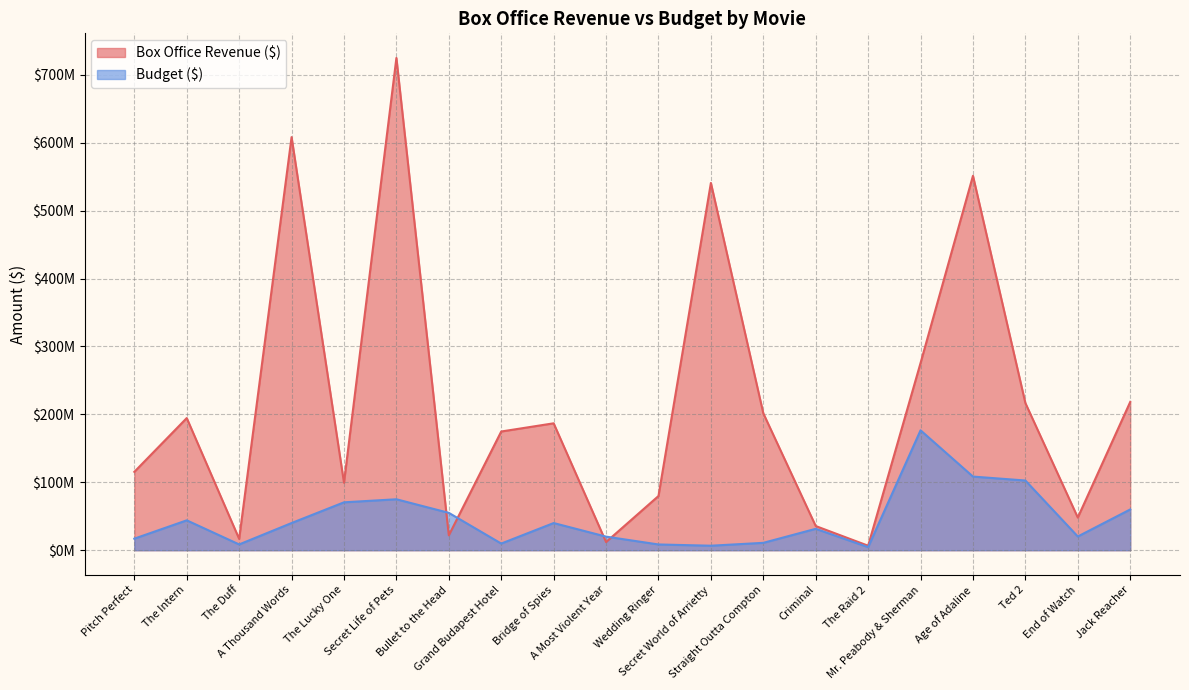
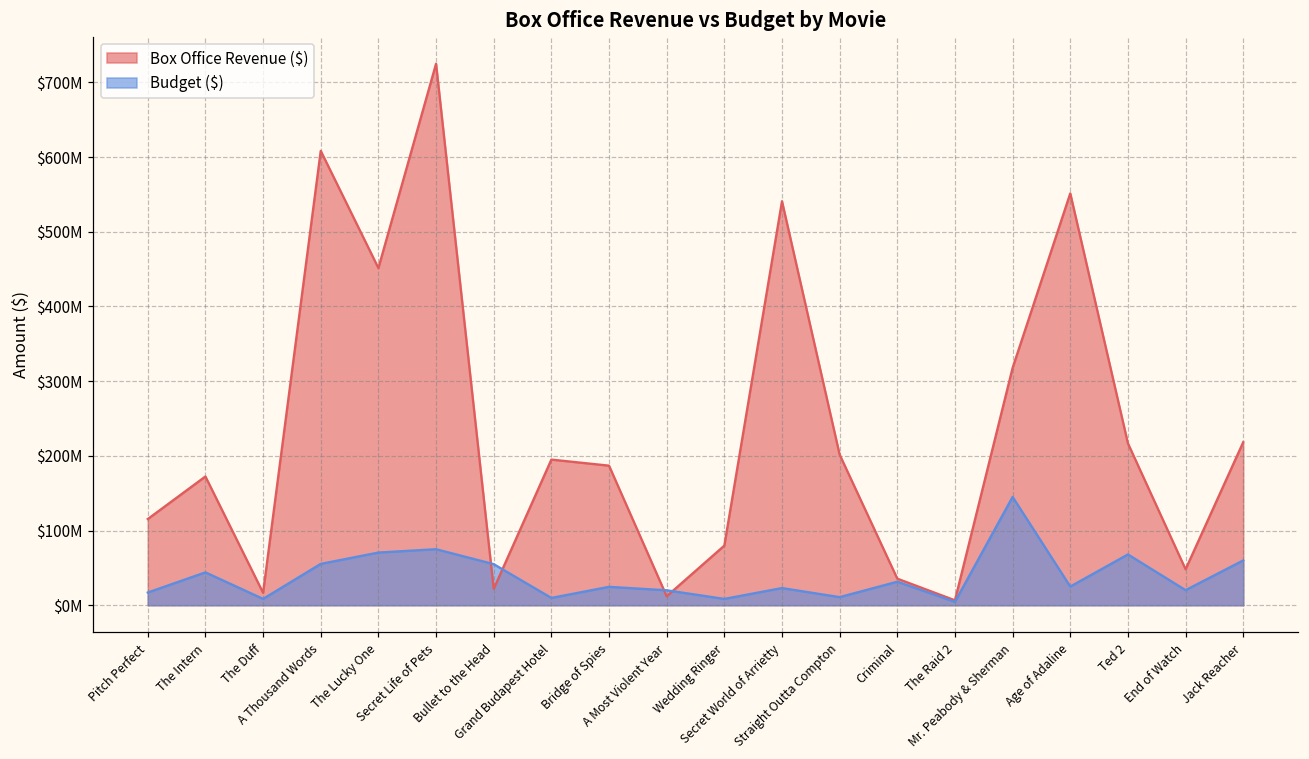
Box Office Revenue ($), The Intern: $190000000 -> $170000000
Budget ($), A Thousand Words: $40000000 -> $60000000
Box Office Revenue ($), The Lucky One: $100000000 -> $450000000
Box Office Revenue ($), Grand Budapest Hotel: $170000000 -> $190000000
Budget ($), Bridge of Spies: $40000000 -> $20000000
Budget ($), Secret World of Arrietty: $10000000 -> $20000000
Box Office Revenue ($), Mr. Peabody & Sherman: $280000000 -> $320000000
Budget ($), Mr. Peabody & Sherman: $180000000 -> $150000000
Budget ($), Age of Adaline: $110000000 -> $30000000
Budget ($), Ted 2: $100000000 -> $70000000
